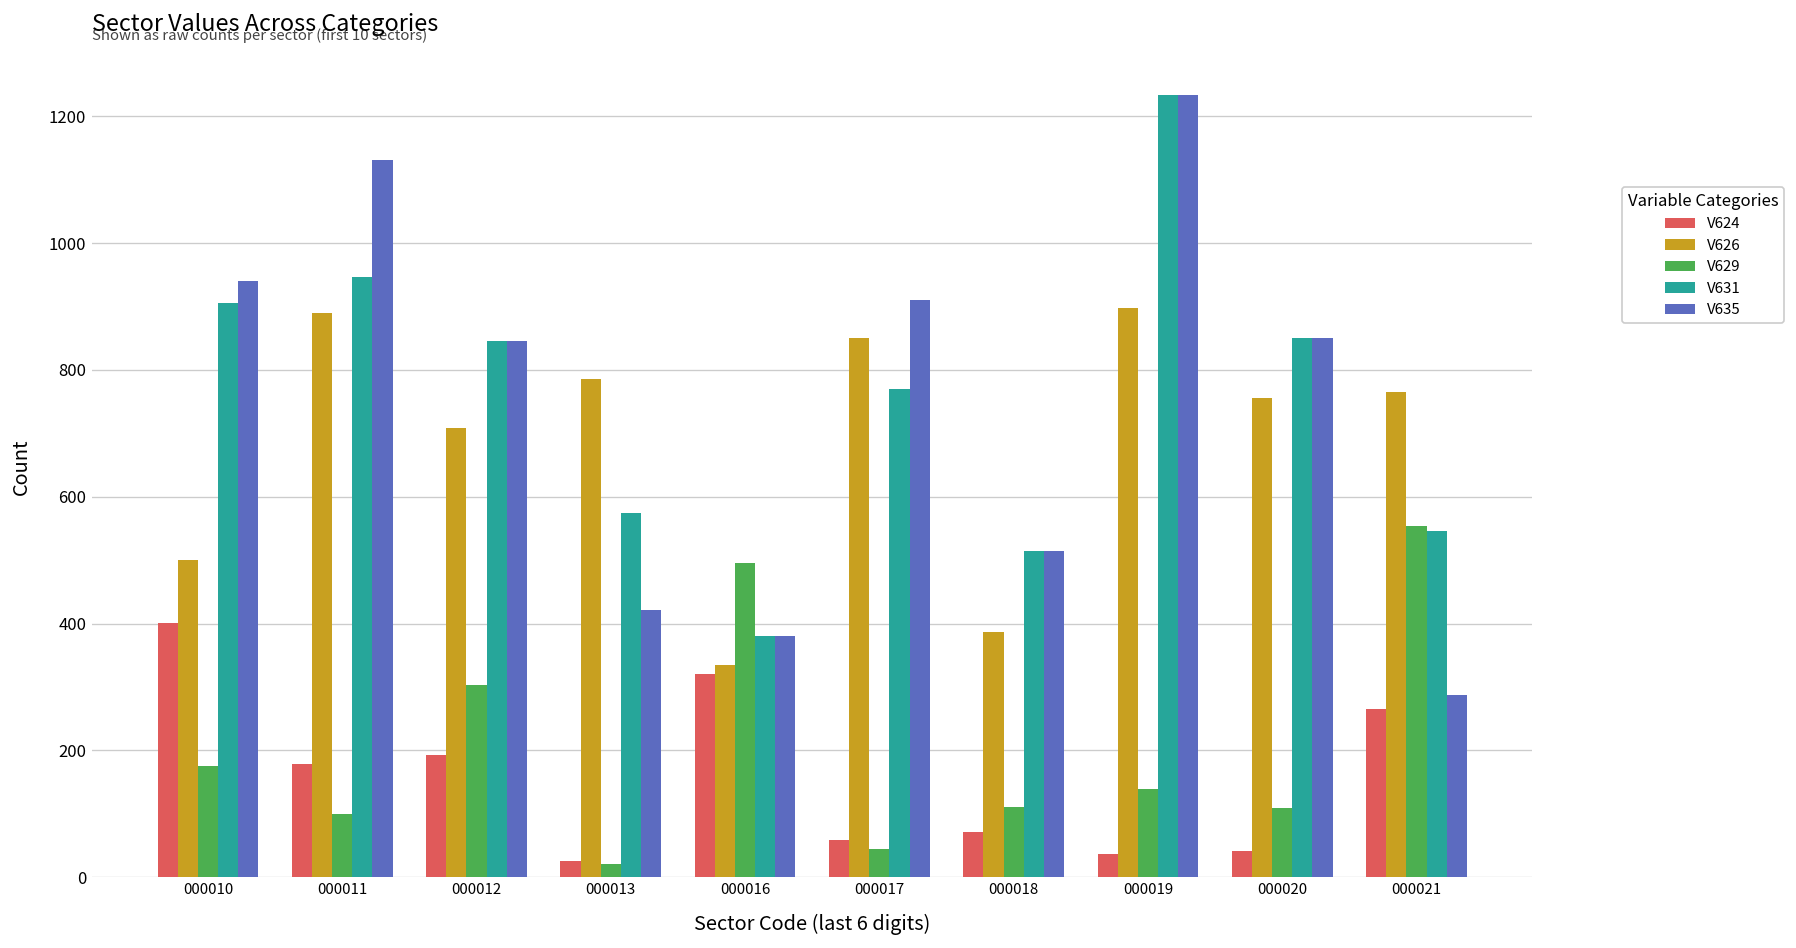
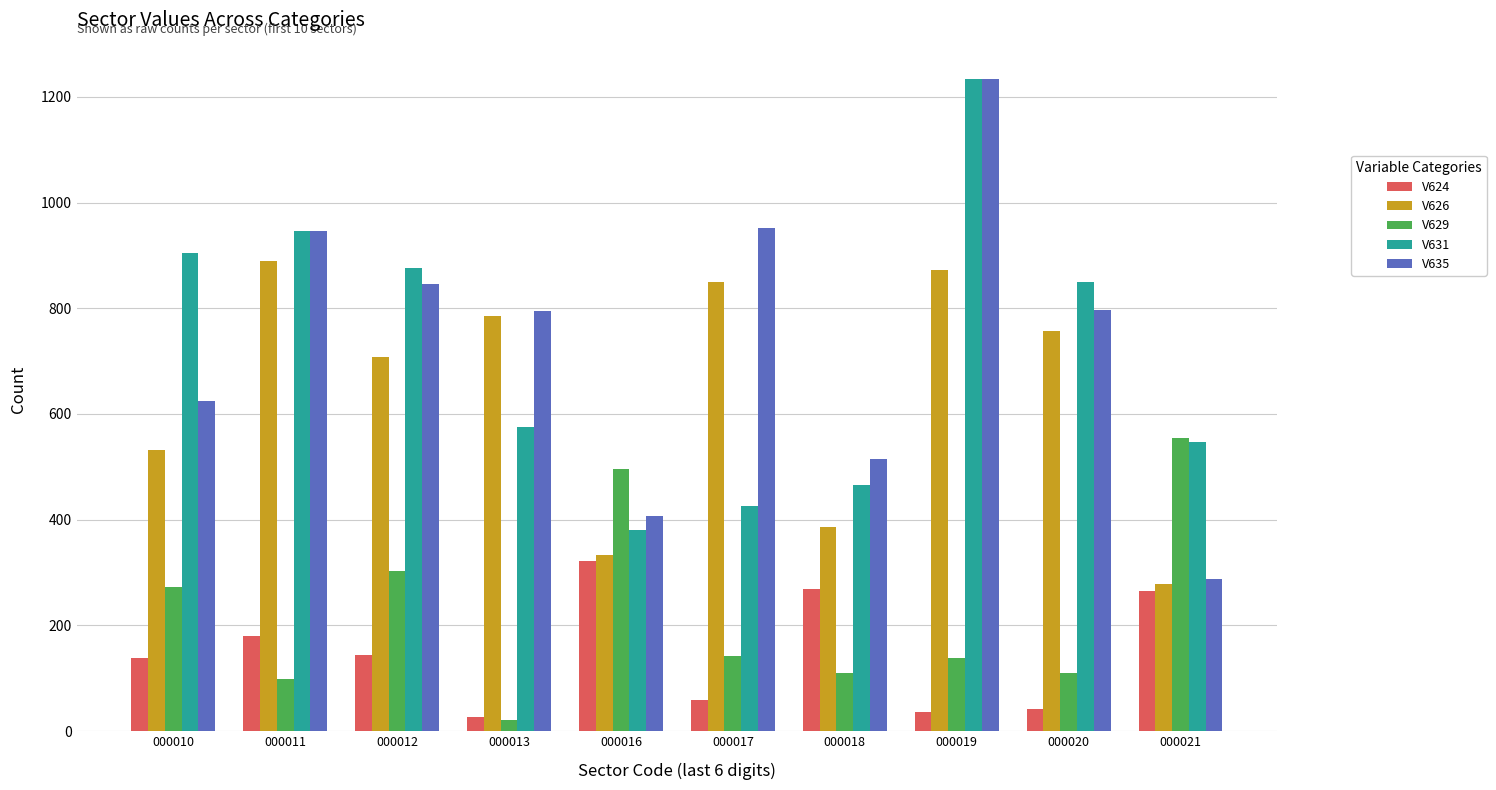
V624, 000010: 400 -> 140
V626, 000010: 500 -> 530
V629, 000010: 180 -> 270
V635, 000010: 940 -> 630
V635, 000011: 1130 -> 950
V624, 000012: 190 -> 140
V631, 000012: 850 -> 880
V635, 000013: 420 -> 800
V635, 000016: 380 -> 410
V629, 000017: 50 -> 140
V631, 000017: 770 -> 430
V635, 000017: 910 -> 950
V624, 000018: 70 -> 270
V631, 000018: 520 -> 470
V626, 000019: 900 -> 870
V635, 000020: 850 -> 800
V626, 000021: 770 -> 280
